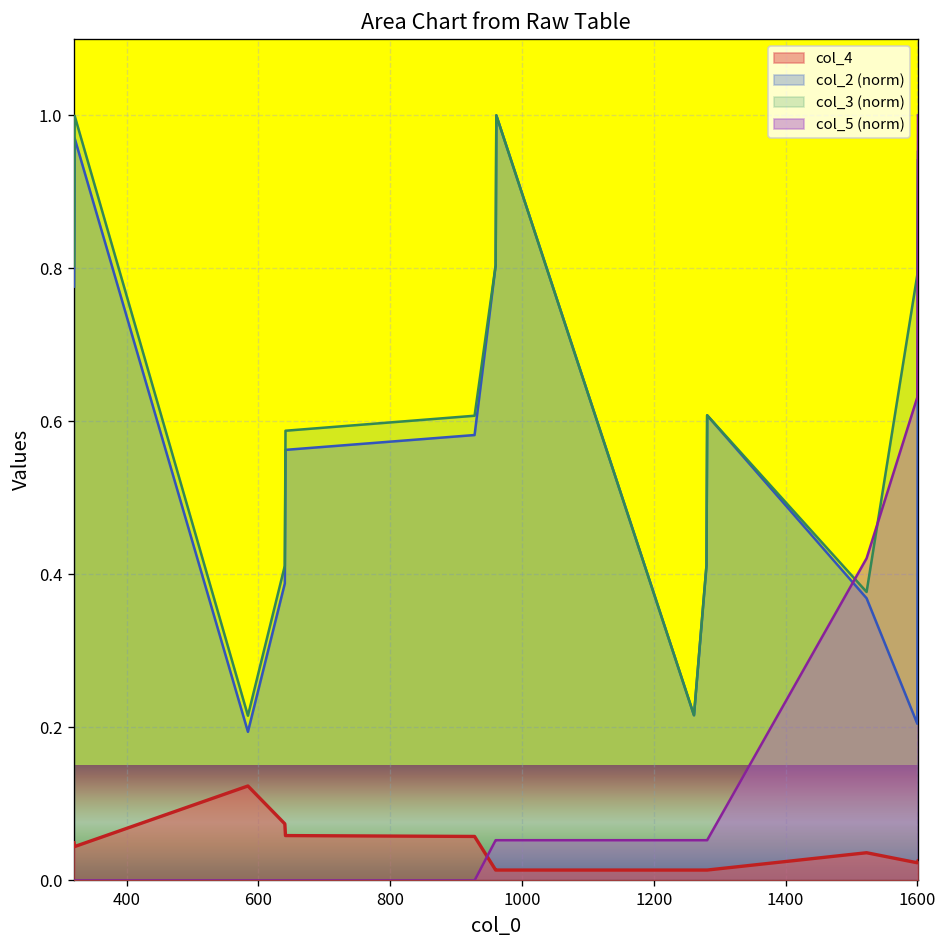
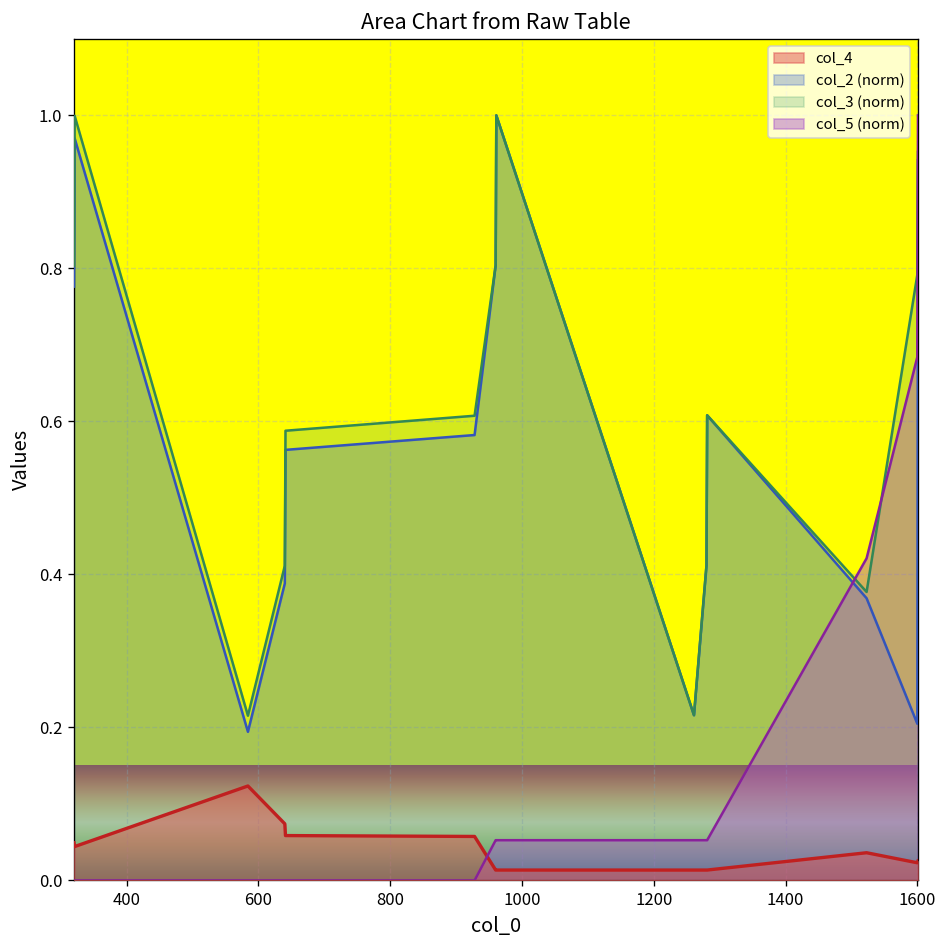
col_5 (norm), 1600: 0.63 -> 0.68
